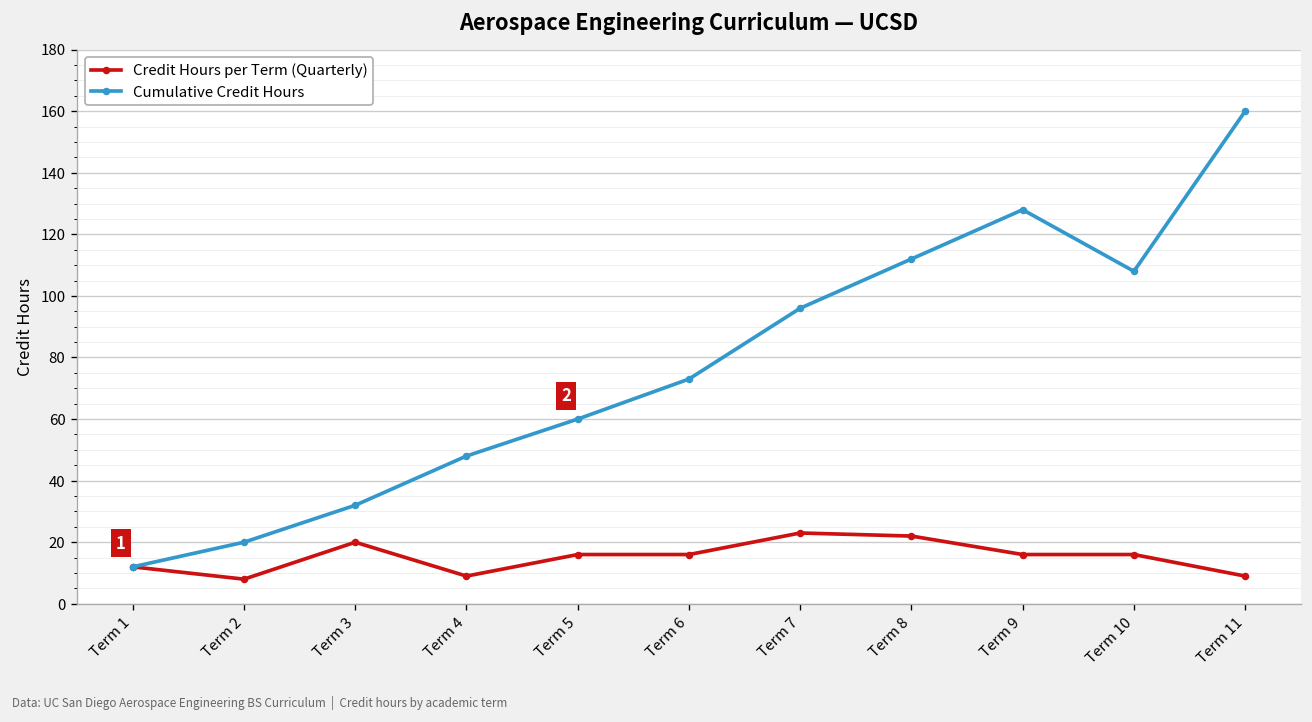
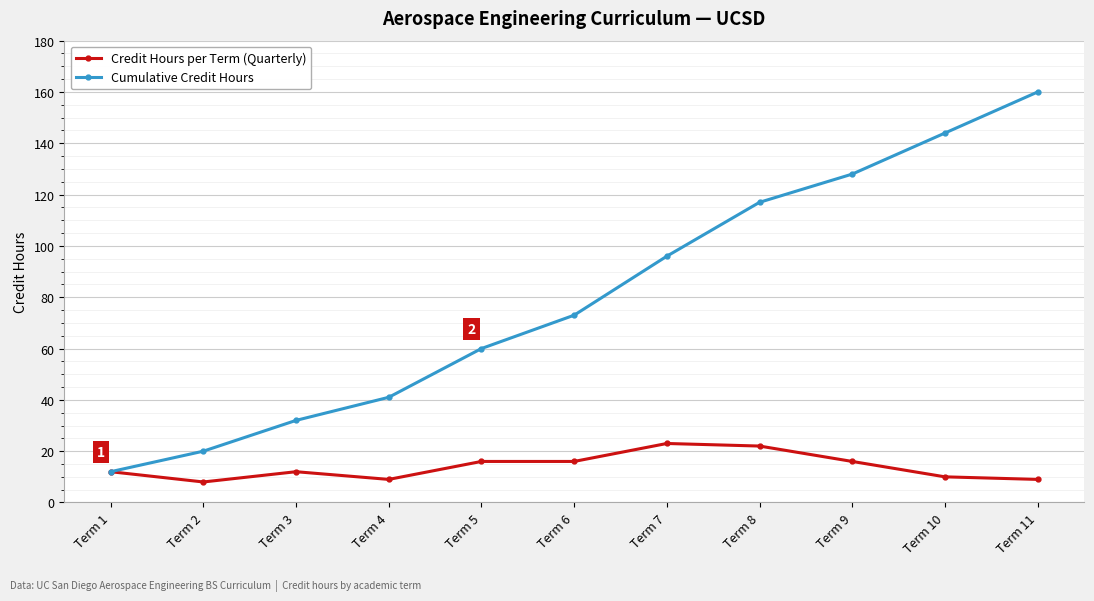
Credit Hours per Term (Quarterly), Term 3: 20 -> 12
Cumulative Credit Hours, Term 4: 48 -> 41
Cumulative Credit Hours, Term 8: 112 -> 117
Credit Hours per Term (Quarterly), Term 10: 16 -> 10
Cumulative Credit Hours, Term 10: 108 -> 144
